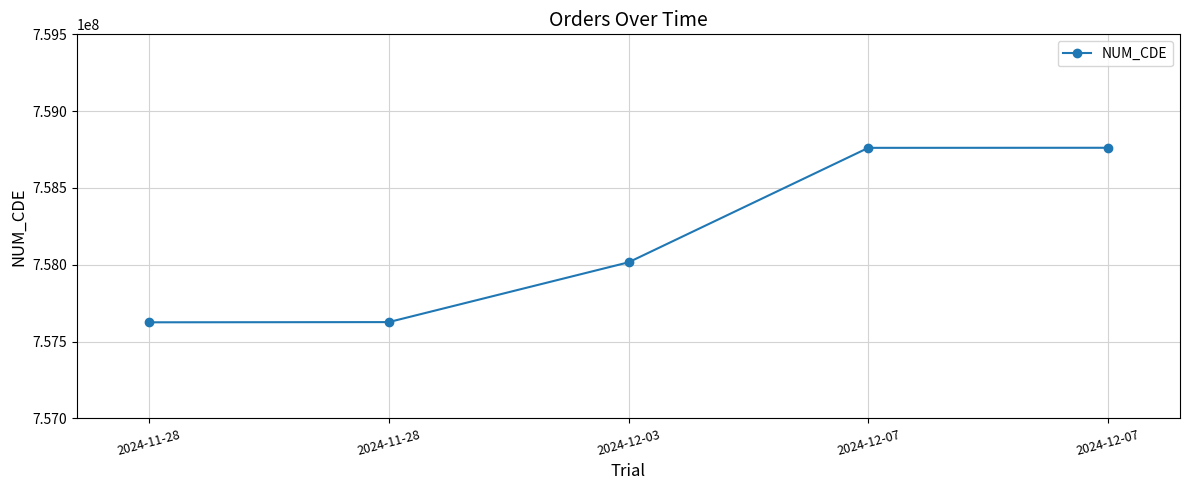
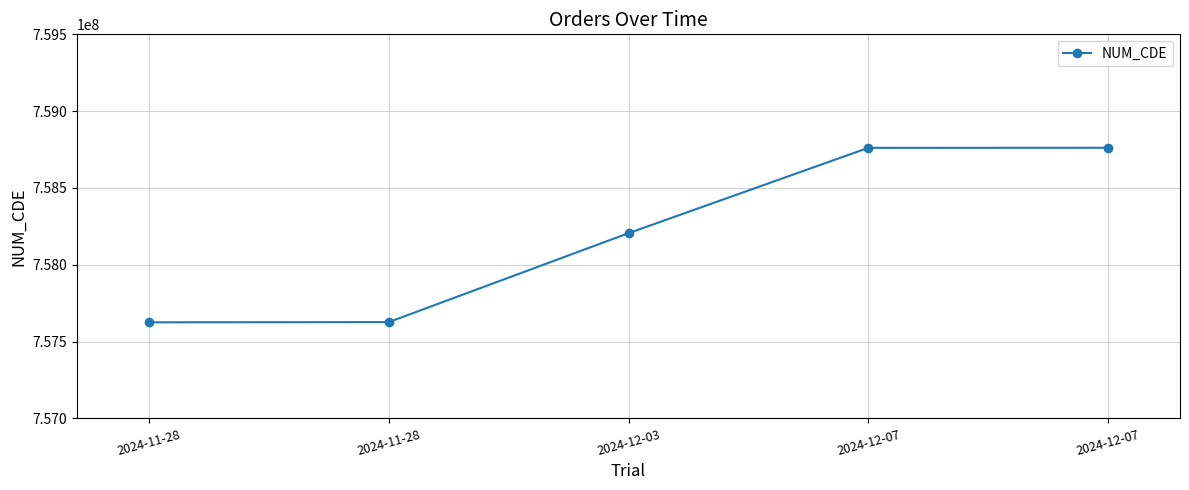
2024-12-03: 758020000 -> 758210000
